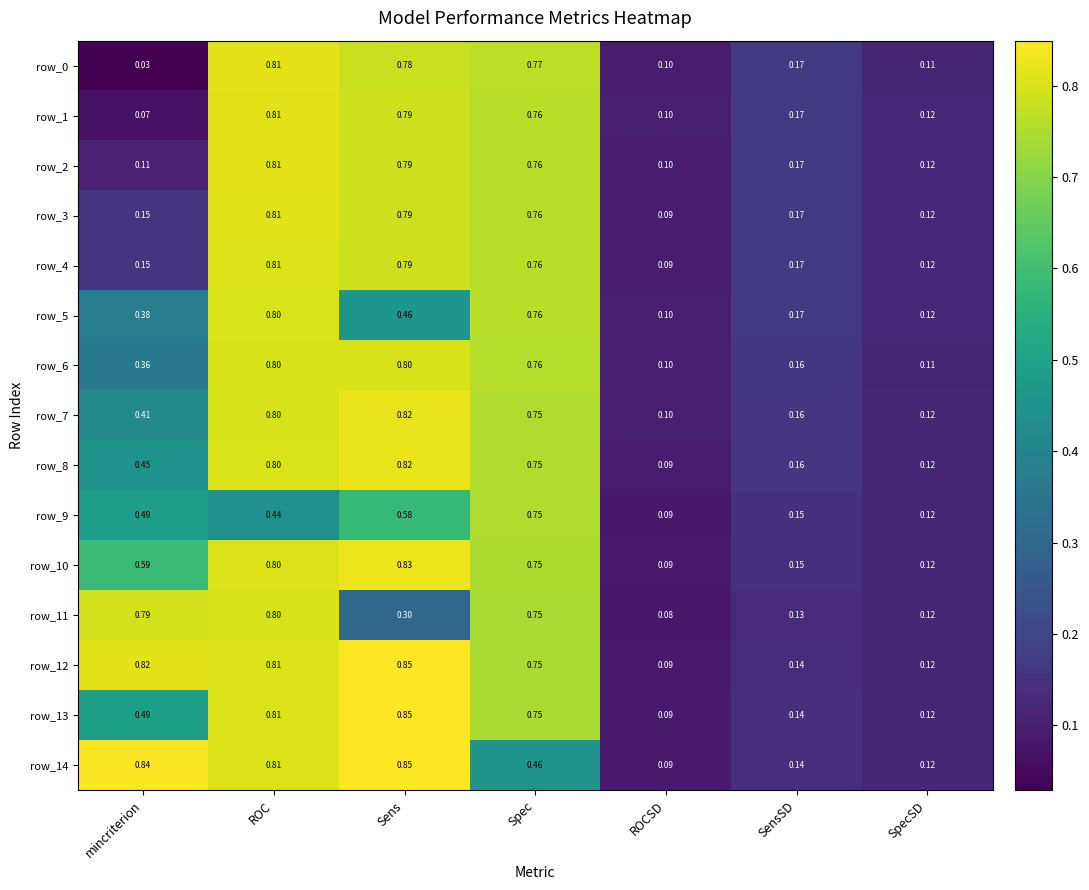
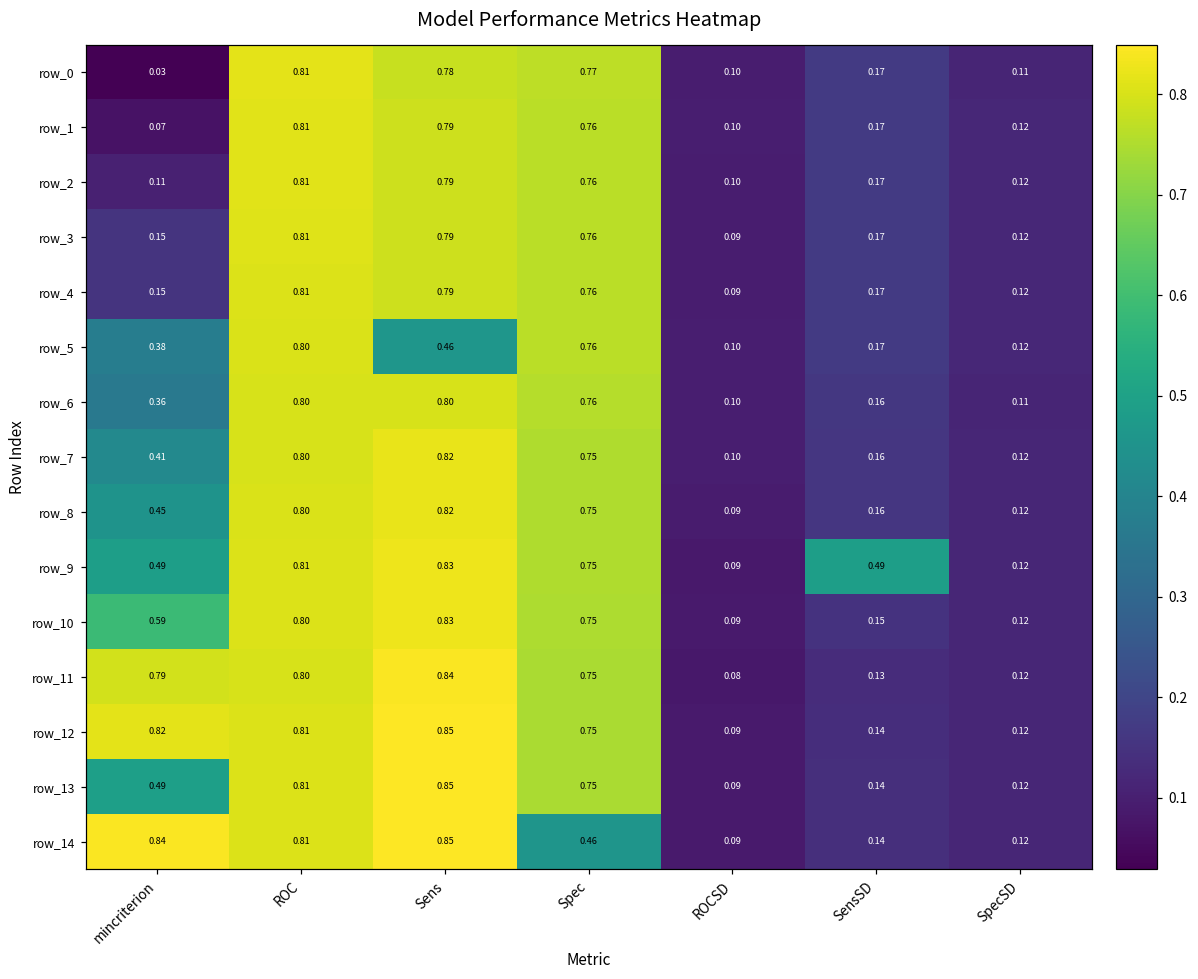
row_9, ROC: 0.44 -> 0.81
row_9, Sens: 0.58 -> 0.83
row_9, SensSD: 0.15 -> 0.49
row_11, Sens: 0.30 -> 0.84
